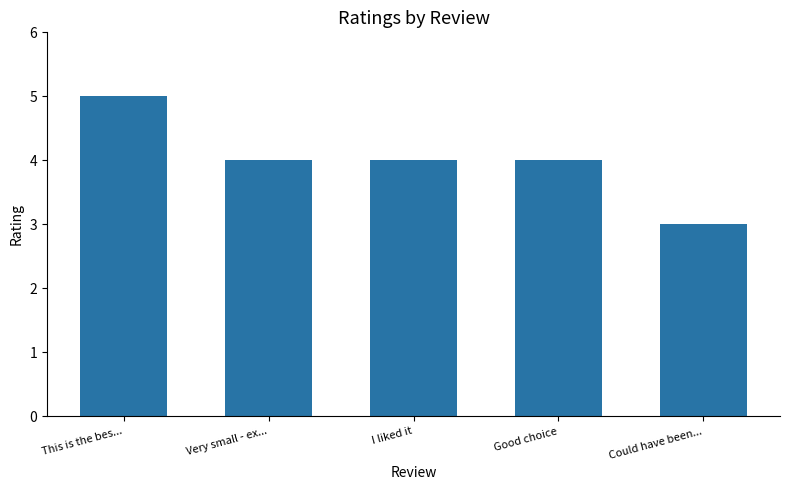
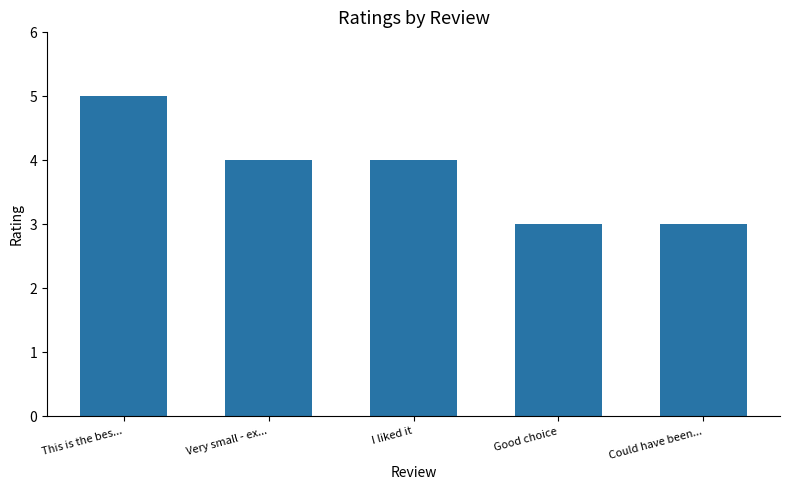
Good choice: 4 -> 3
